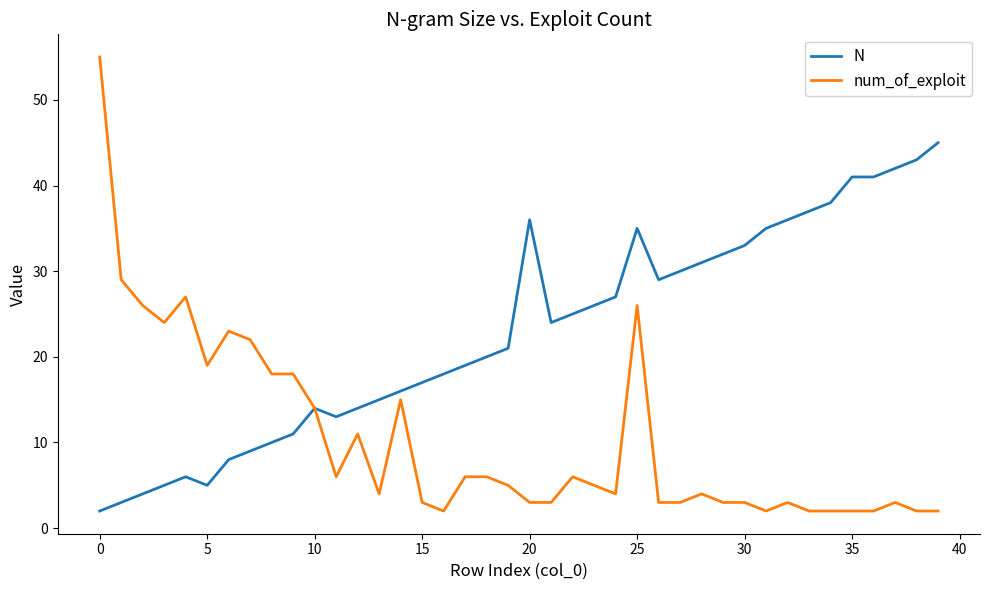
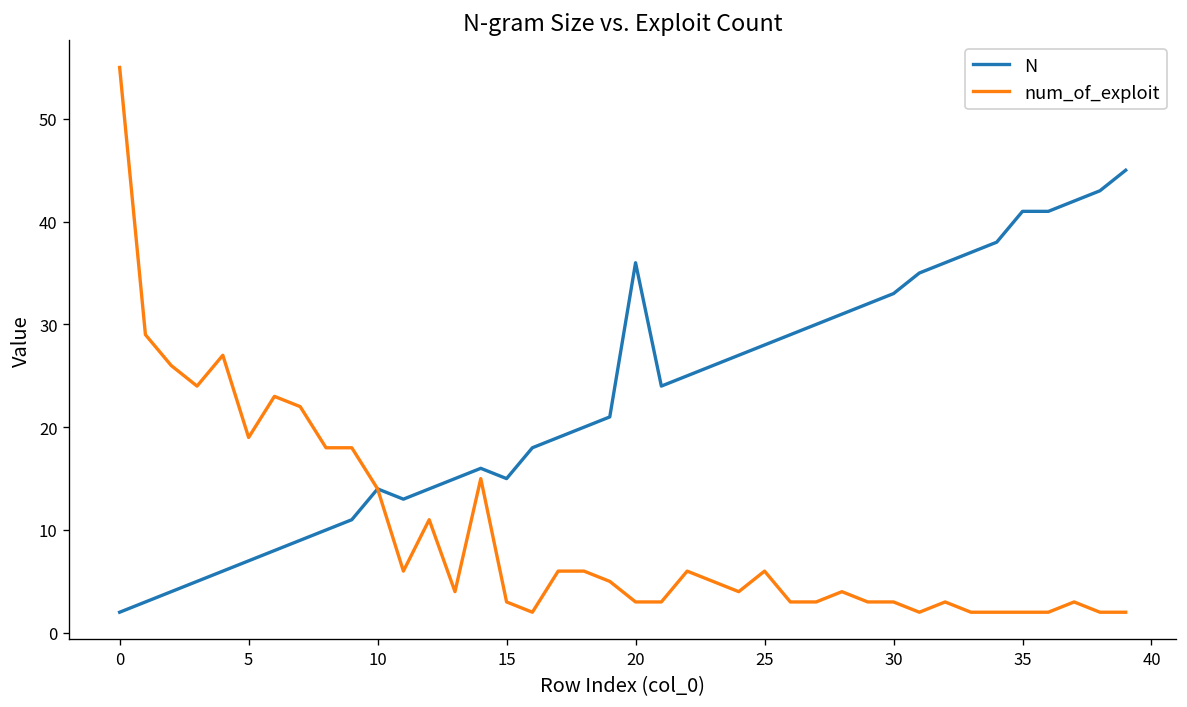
N, 5: 5 -> 7
N, 15: 17 -> 15
N, 25: 35 -> 28
num_of_exploit, 25: 26 -> 6
